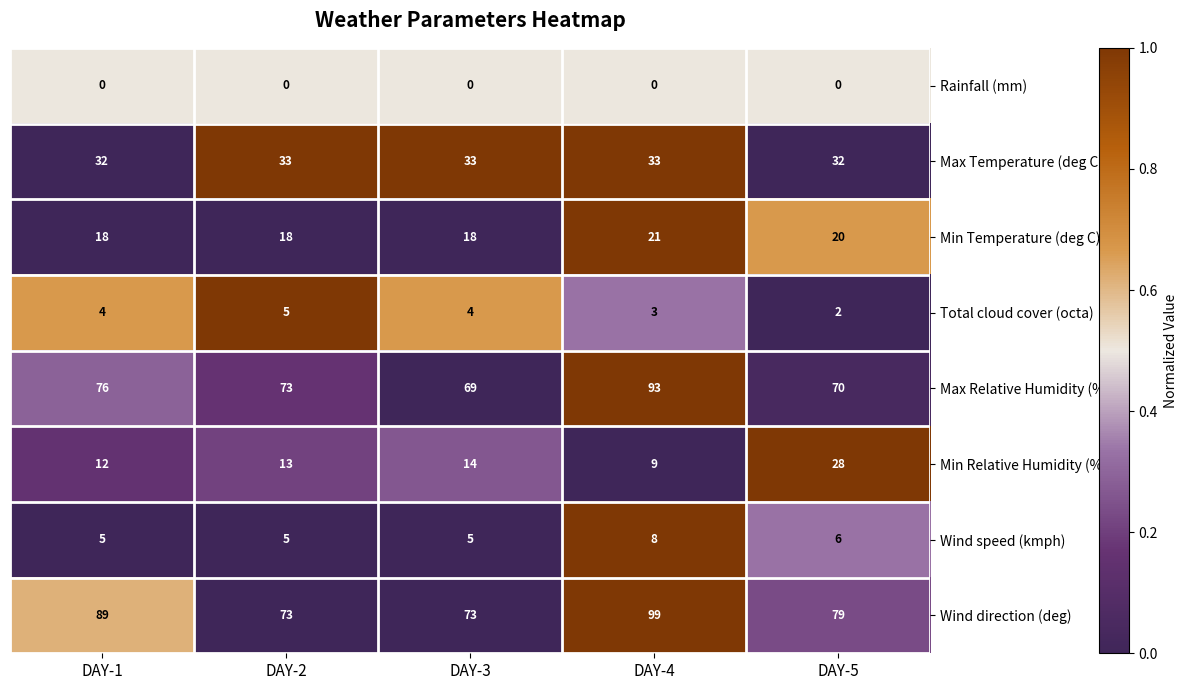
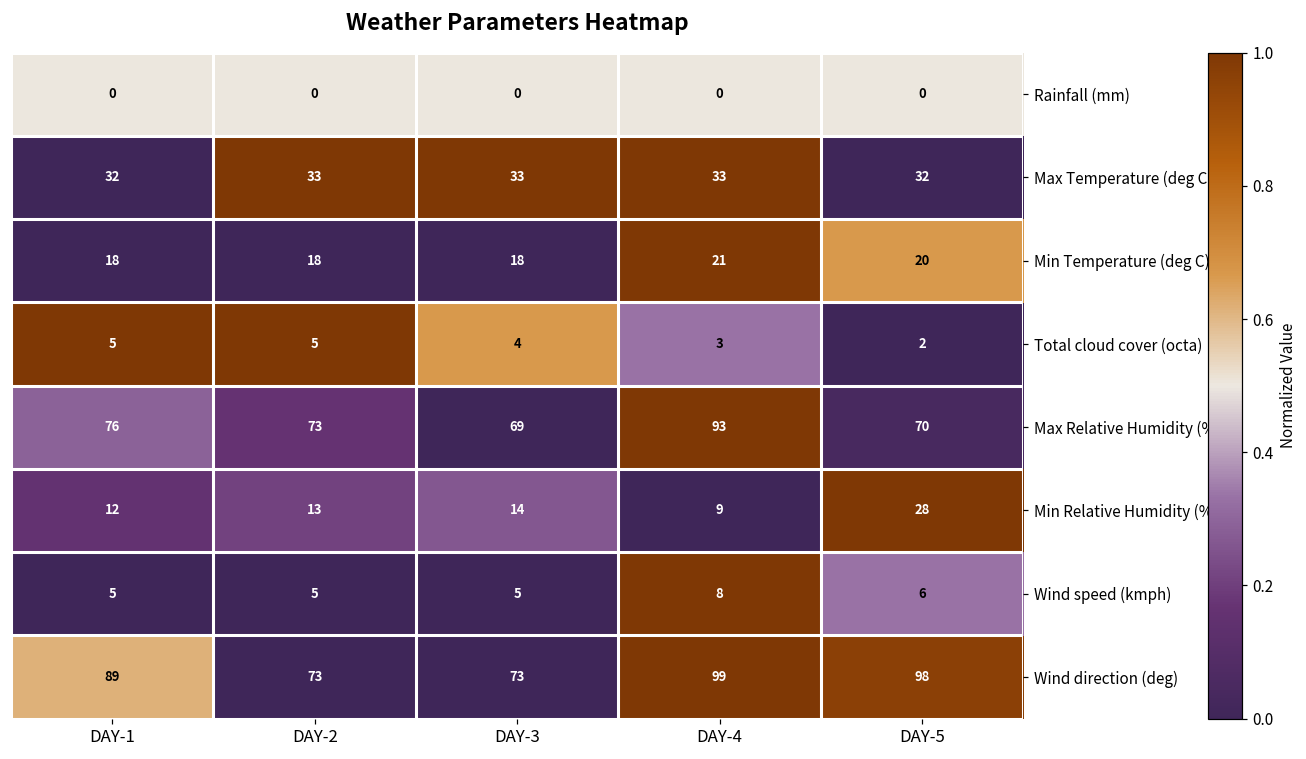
Total cloud cover (octa), DAY-1: 4 -> 5
Wind direction (deg), DAY-5: 79 -> 98
